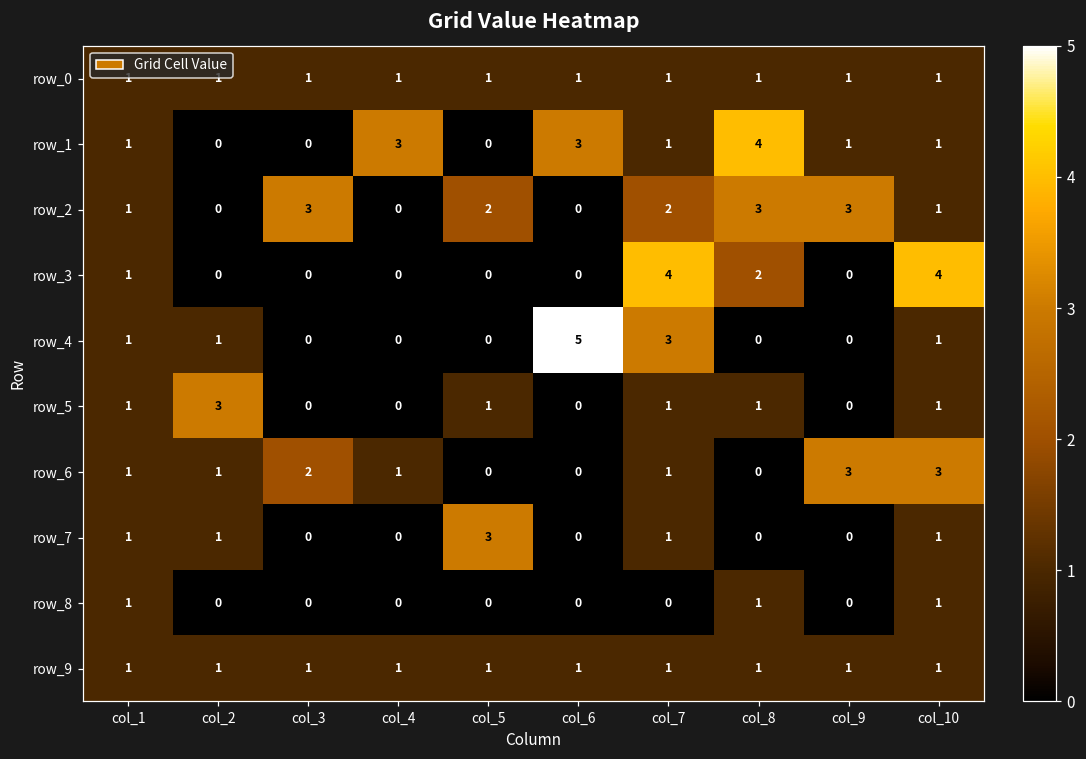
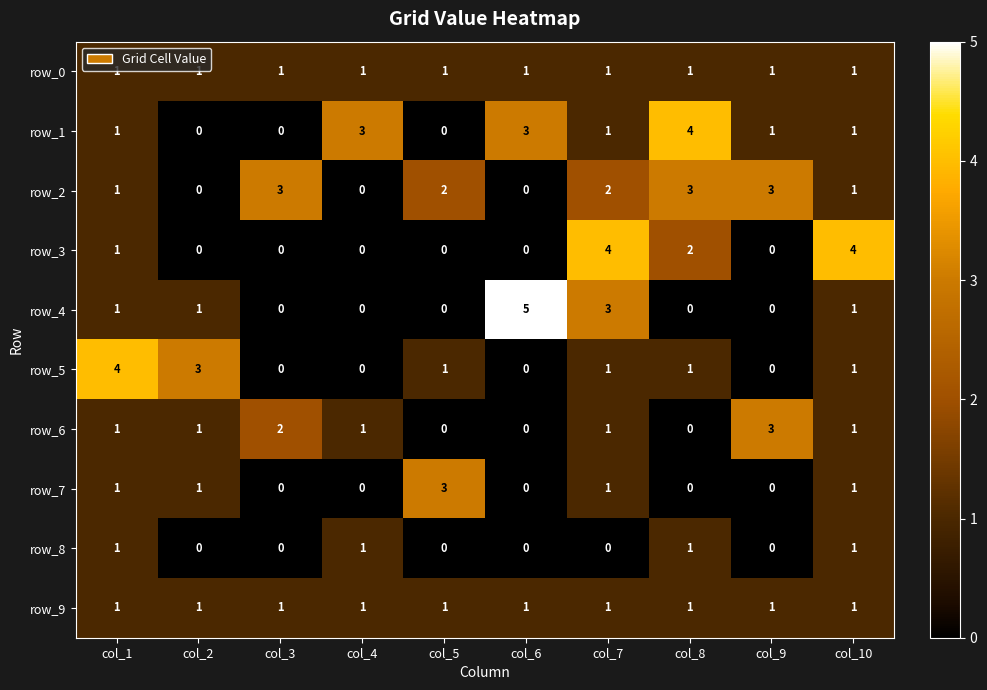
row_5, col_1: 1 -> 4
row_6, col_10: 3 -> 1
row_8, col_4: 0 -> 1
